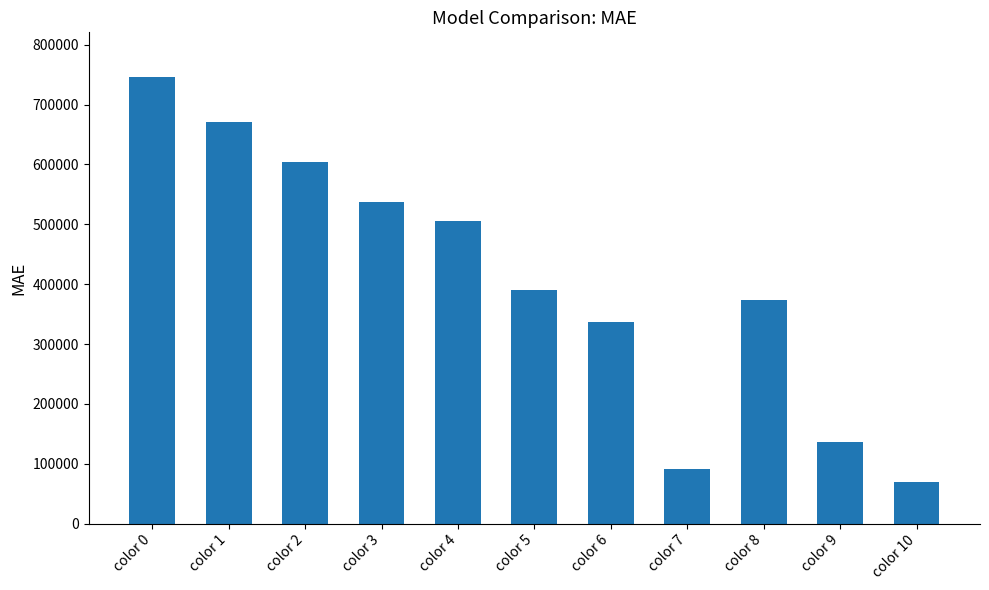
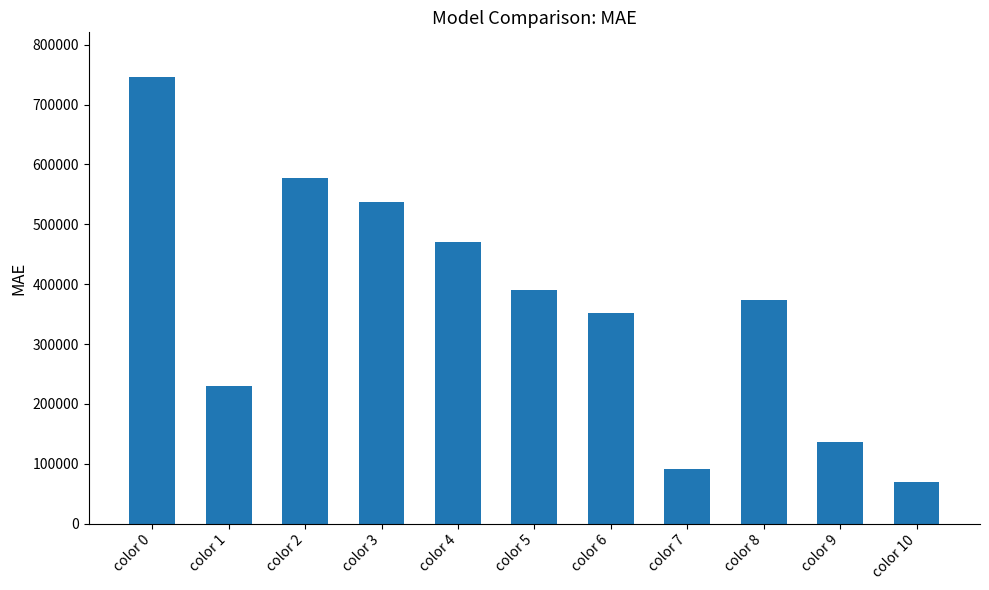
color 1: 670000 -> 230000
color 2: 600000 -> 580000
color 4: 510000 -> 470000
color 6: 340000 -> 350000
